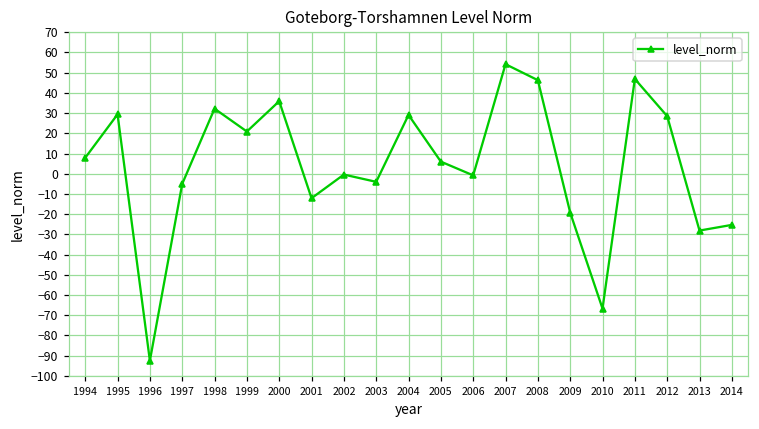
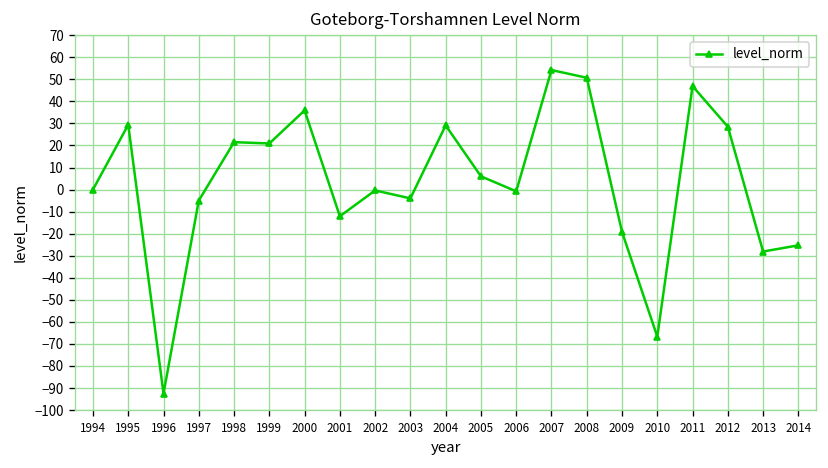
1994: 8 -> 0
1998: 32 -> 22
2008: 46 -> 51
